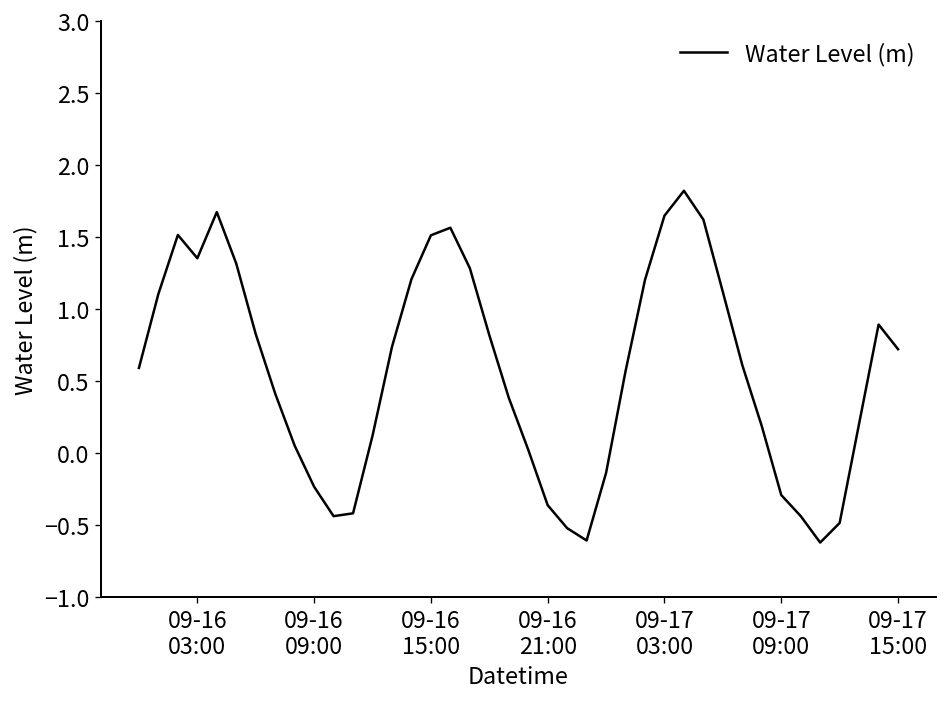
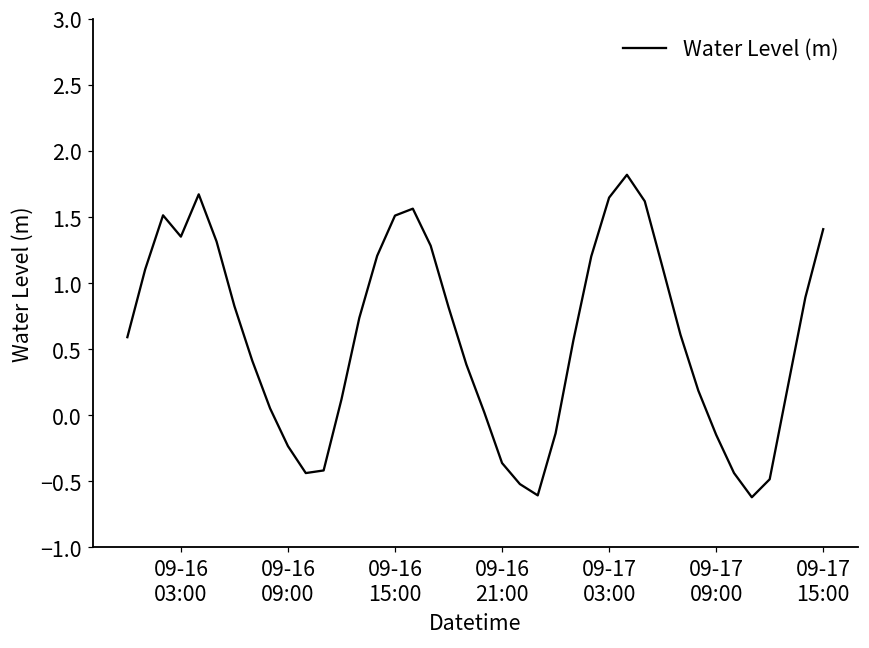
09-17 09:00: -0.29 -> -0.15
09-17 15:00: 0.72 -> 1.41
